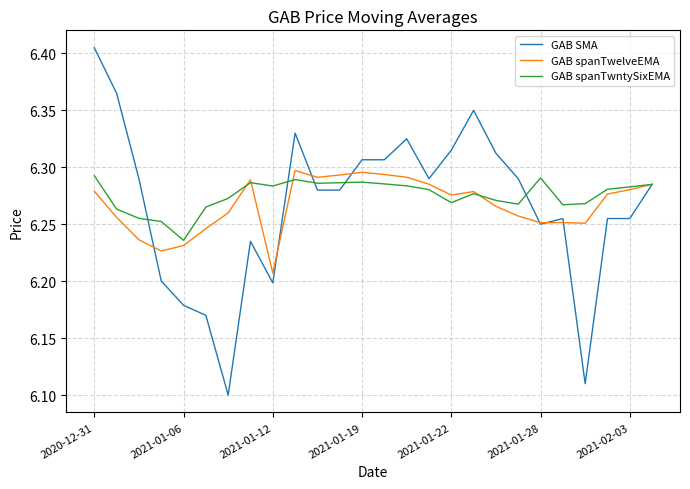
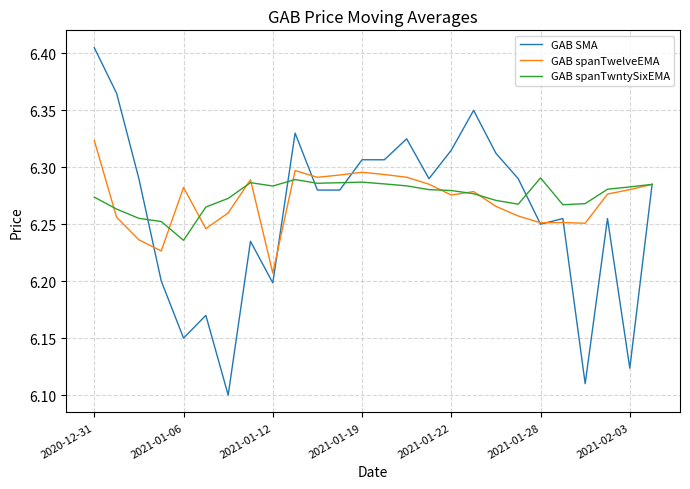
GAB spanTwelveEMA, 2020-12-31: 6.279 -> 6.324
GAB spanTwntySixEMA, 2020-12-31: 6.293 -> 6.274
GAB SMA, 2021-01-06: 6.179 -> 6.150
GAB spanTwelveEMA, 2021-01-06: 6.231 -> 6.282
GAB spanTwntySixEMA, 2021-01-22: 6.269 -> 6.280
GAB SMA, 2021-02-03: 6.255 -> 6.124
